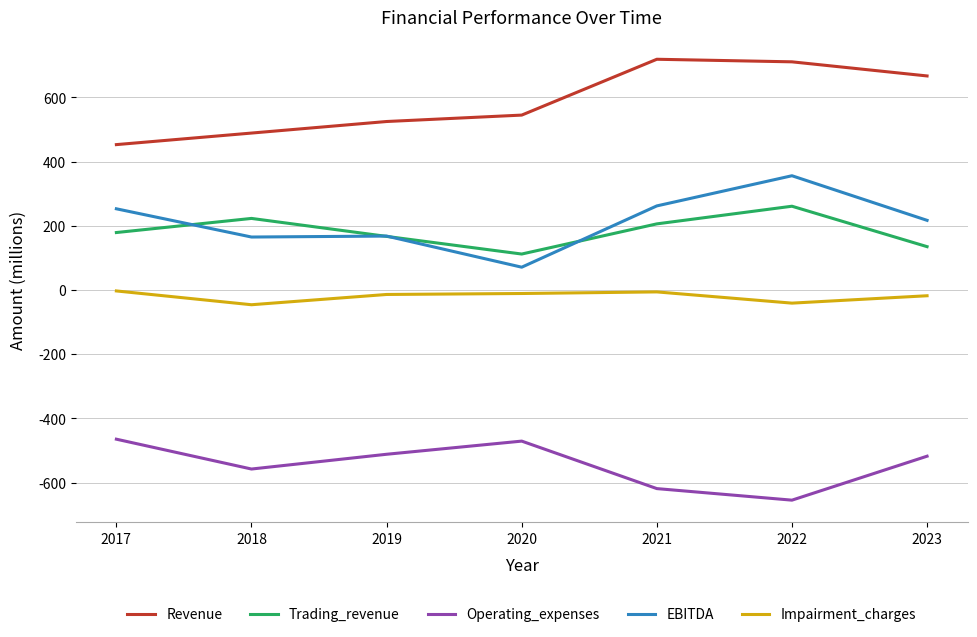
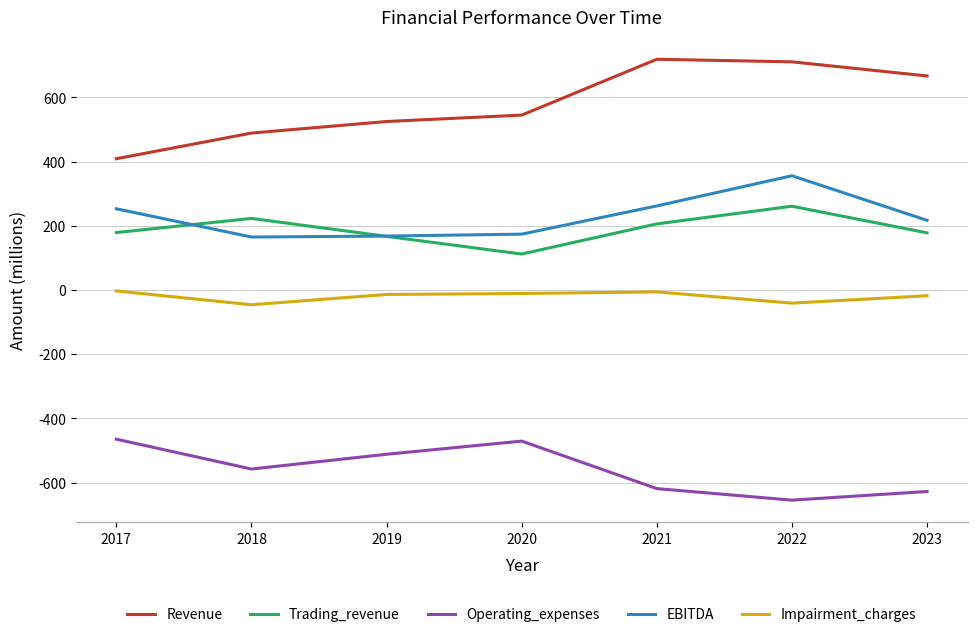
Revenue, 2017: 450 -> 410
EBITDA, 2020: 70 -> 170
Trading_revenue, 2023: 140 -> 180
Operating_expenses, 2023: -520 -> -630
